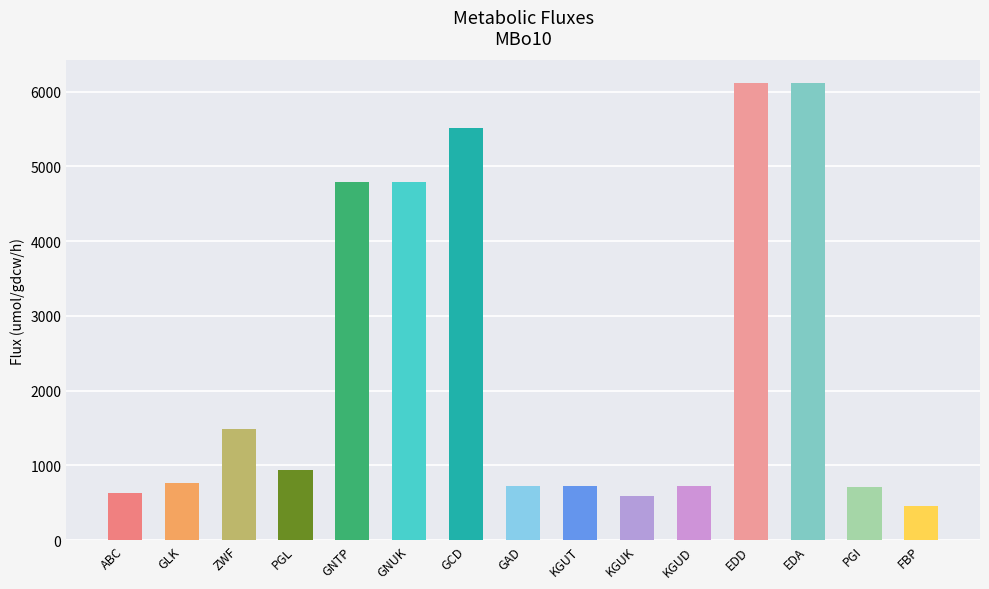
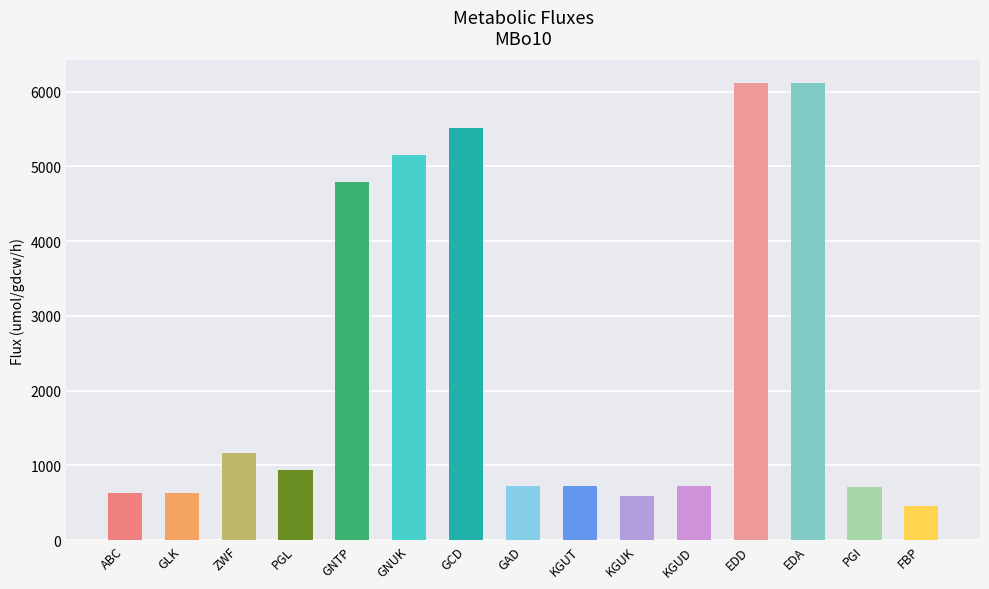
GLK: 800 -> 600
ZWF: 1500 -> 1200
GNUK: 4800 -> 5200
